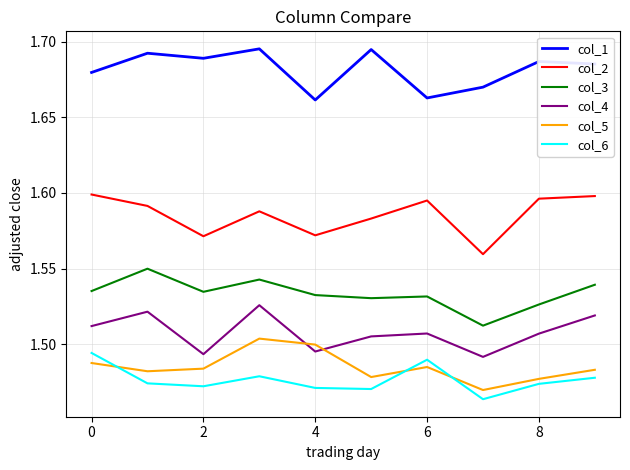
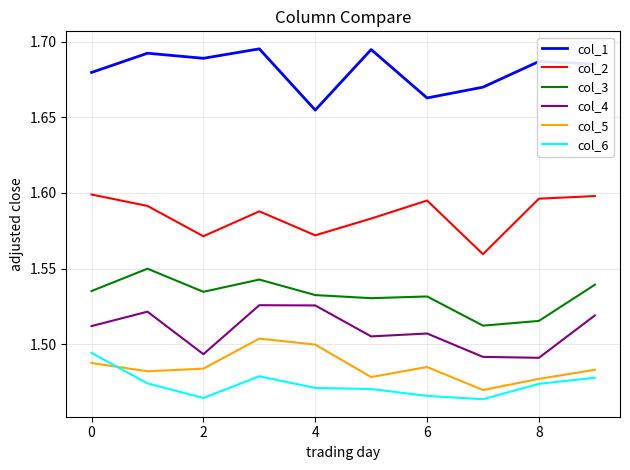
col_6, 2: 1.472 -> 1.464
col_1, 4: 1.661 -> 1.655
col_4, 4: 1.495 -> 1.526
col_6, 6: 1.490 -> 1.466
col_3, 8: 1.526 -> 1.515
col_4, 8: 1.507 -> 1.491
